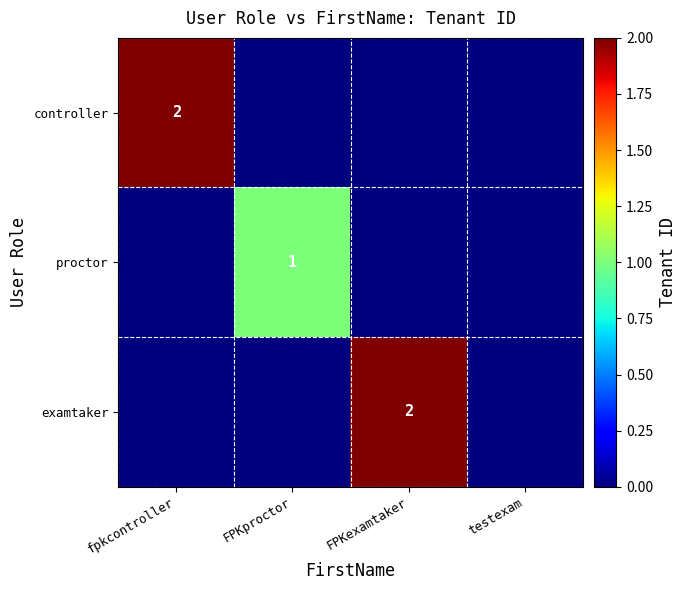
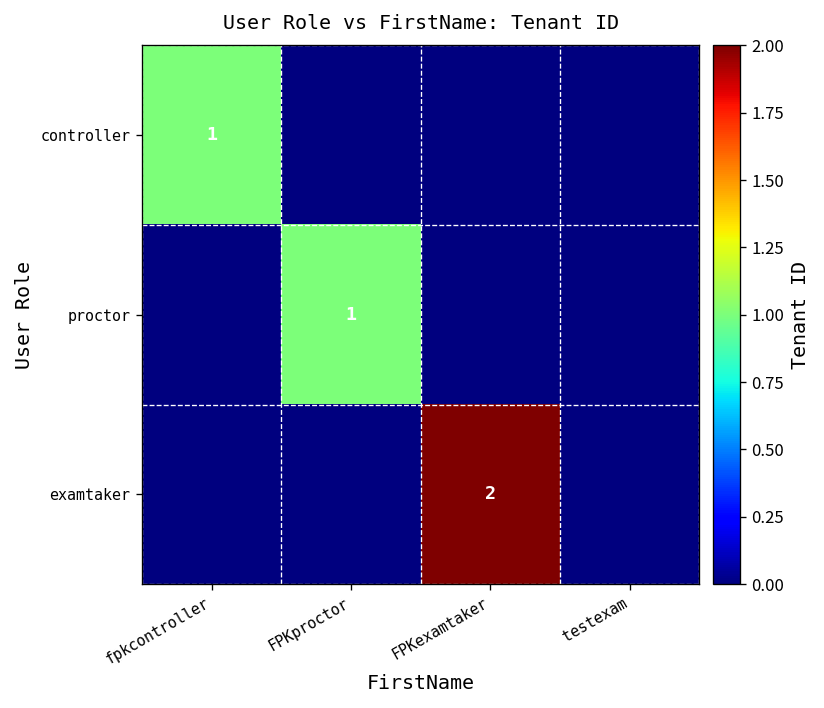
controller, fpkcontroller: 2 -> 1
